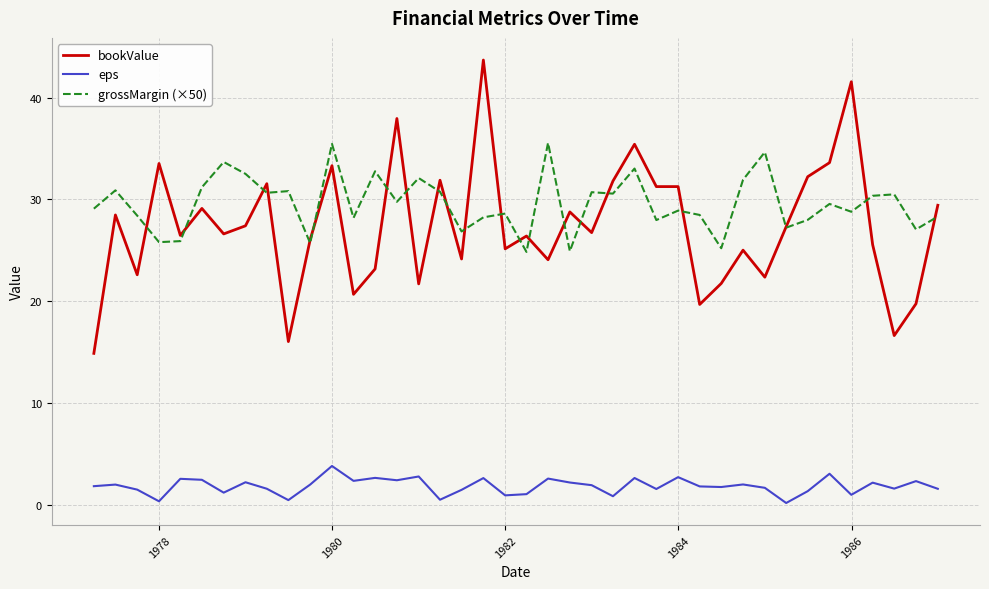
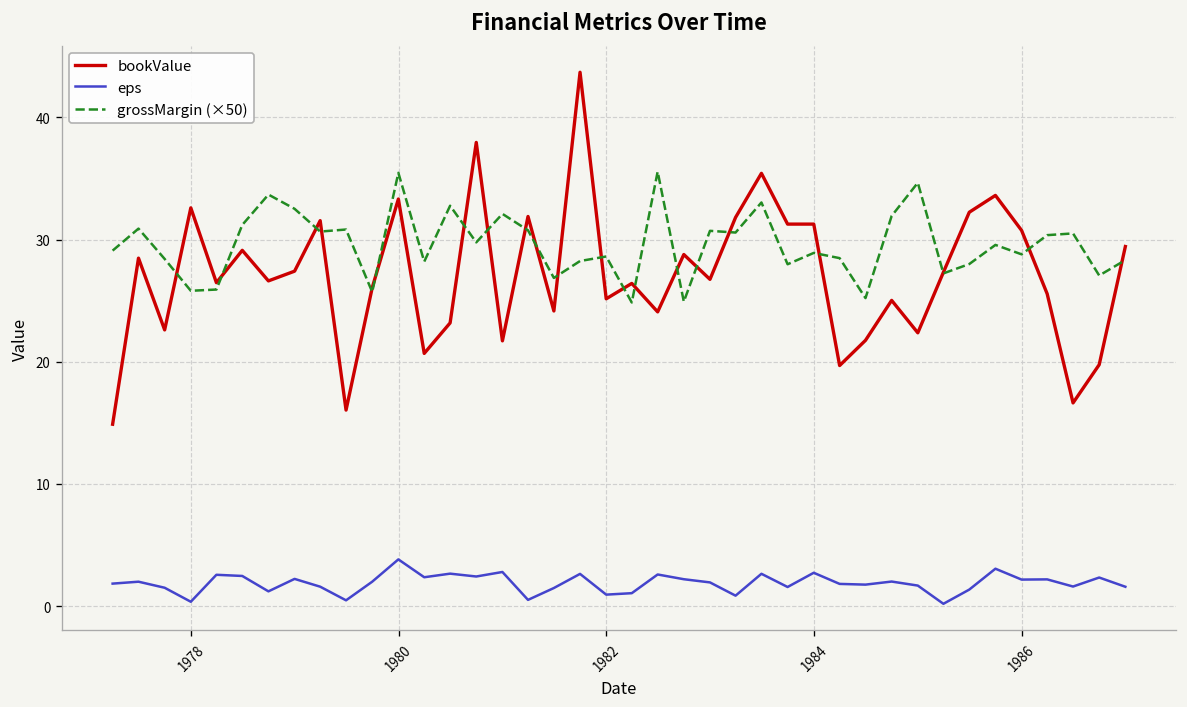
bookValue, 1978: 33.5 -> 32.6
bookValue, 1986: 41.6 -> 30.7
eps, 1986: 1.0 -> 2.2
